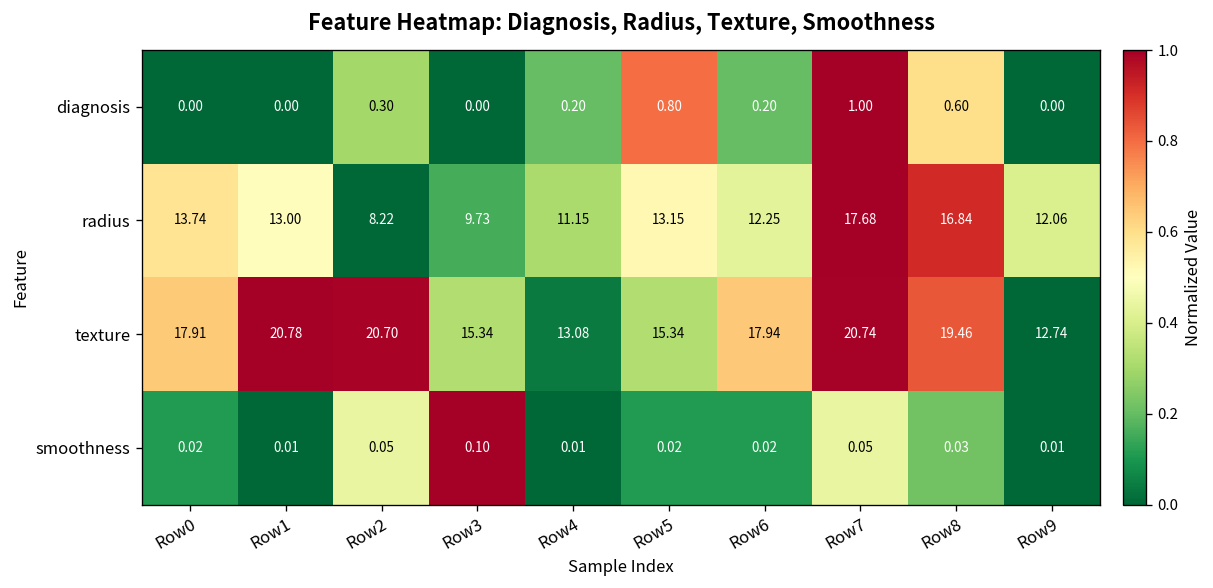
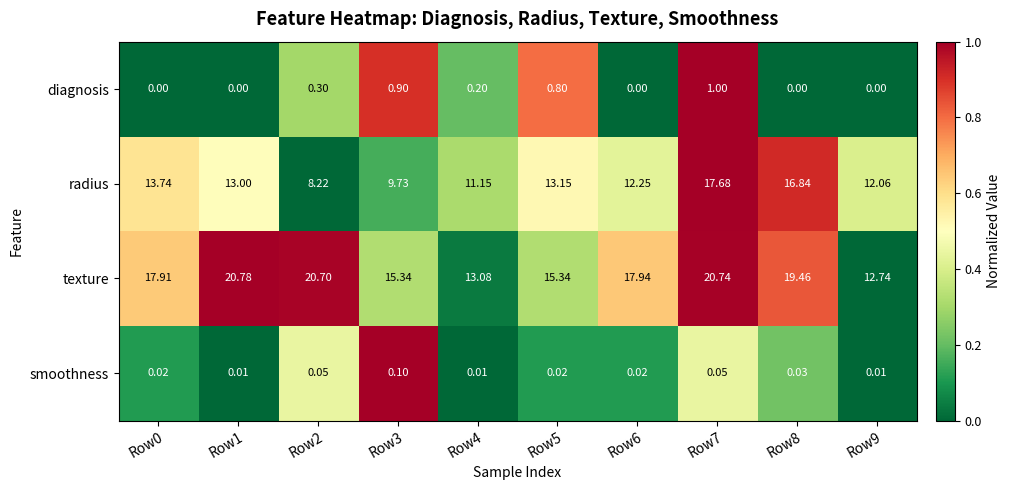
diagnosis, Row3: 0.00 -> 0.90
diagnosis, Row6: 0.20 -> 0.00
diagnosis, Row8: 0.60 -> 0.00
